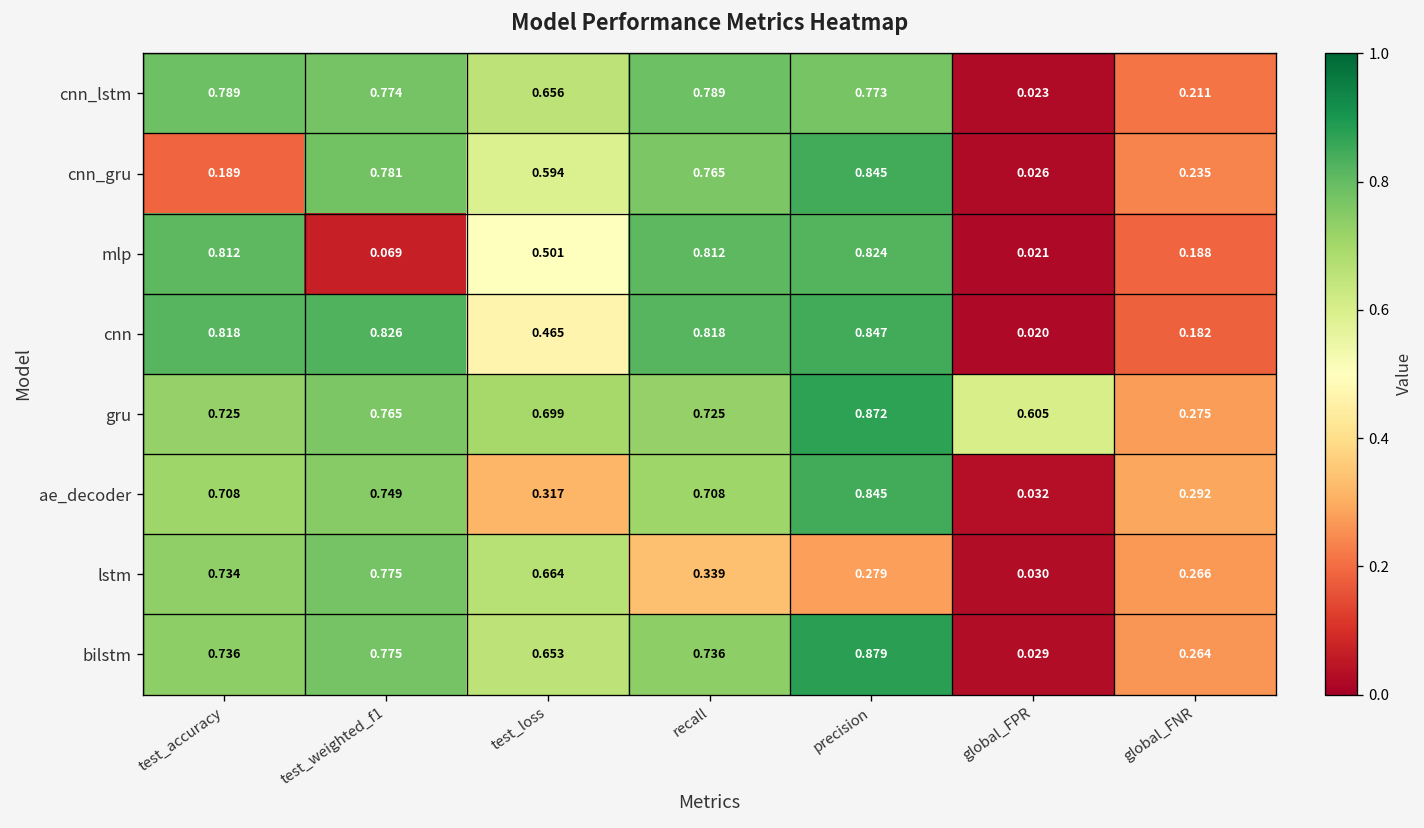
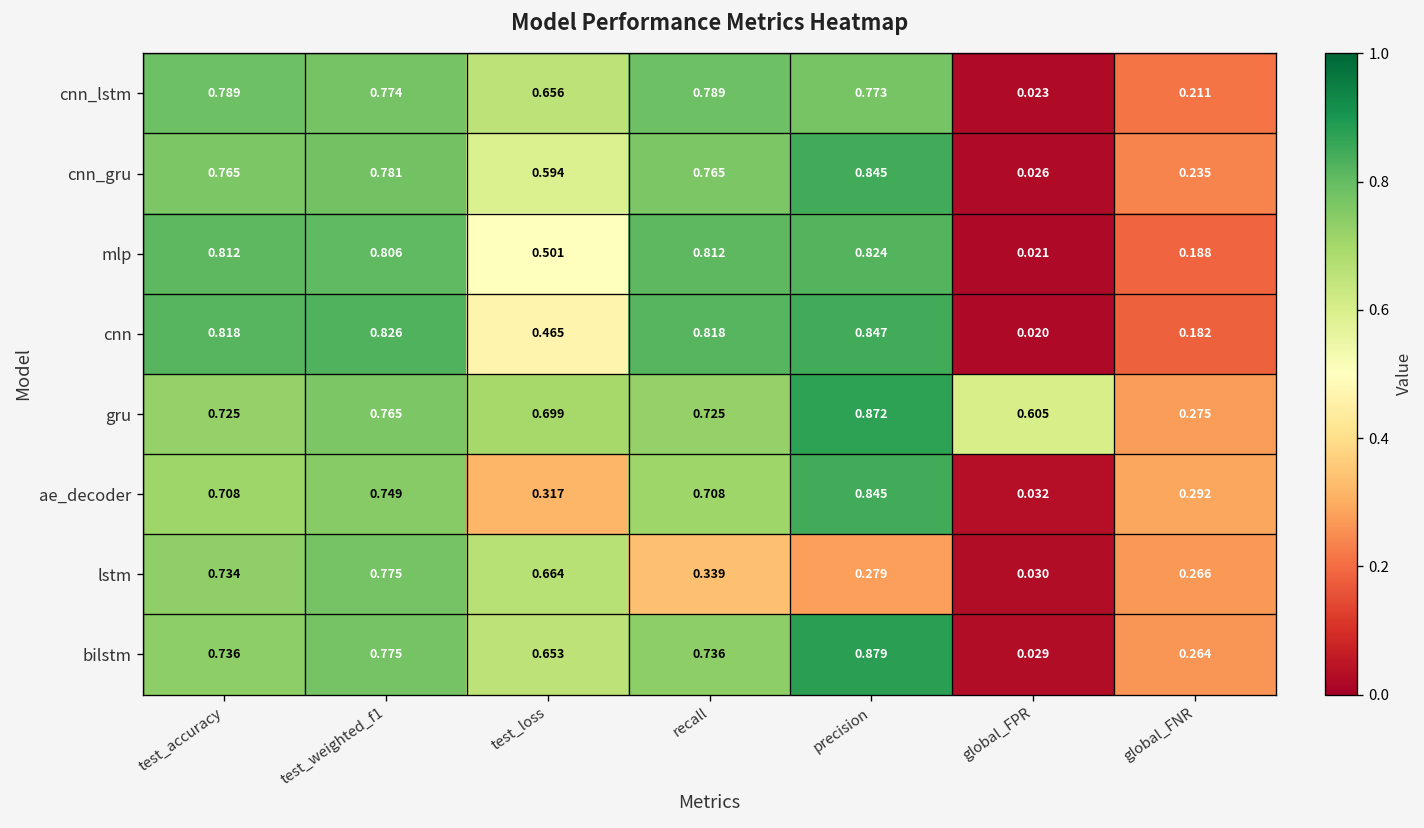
cnn_gru, test_accuracy: 0.189 -> 0.765
mlp, test_weighted_f1: 0.069 -> 0.806
